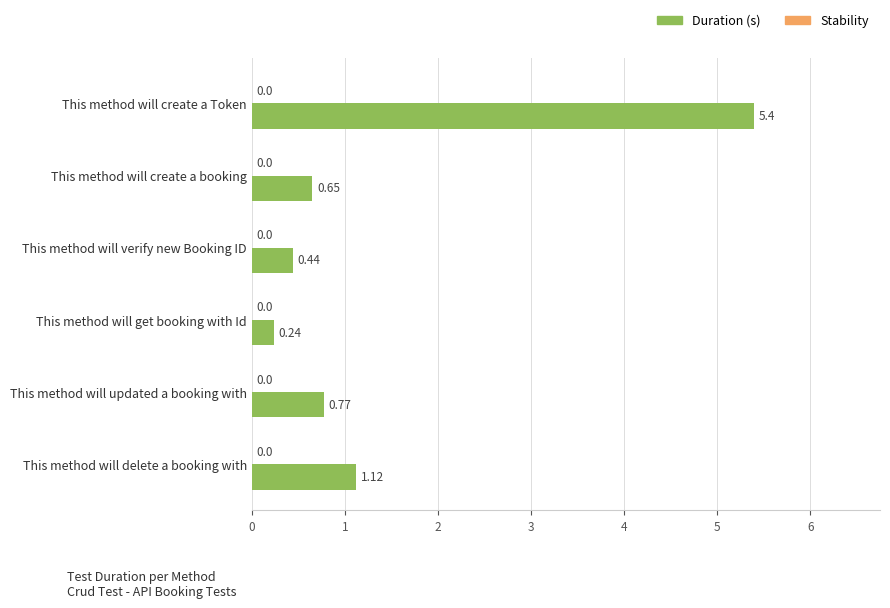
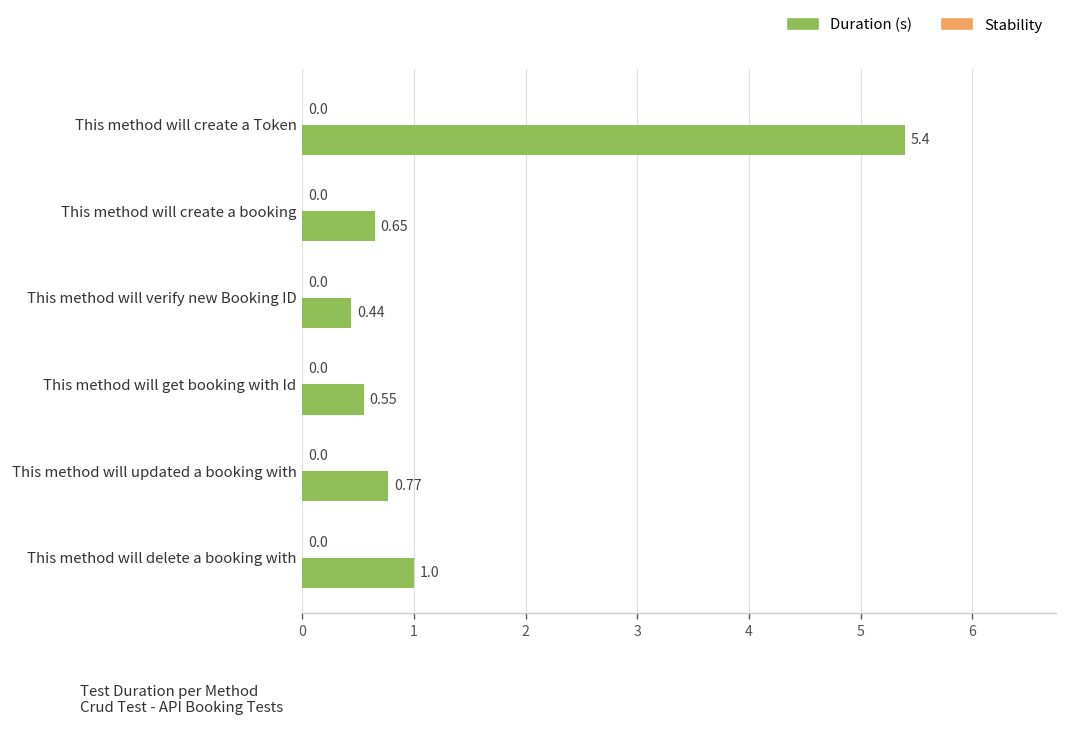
Duration (s), This method will get booking with Id: 0.24 -> 0.55
Duration (s), This method will delete a booking with: 1.12 -> 1.0
